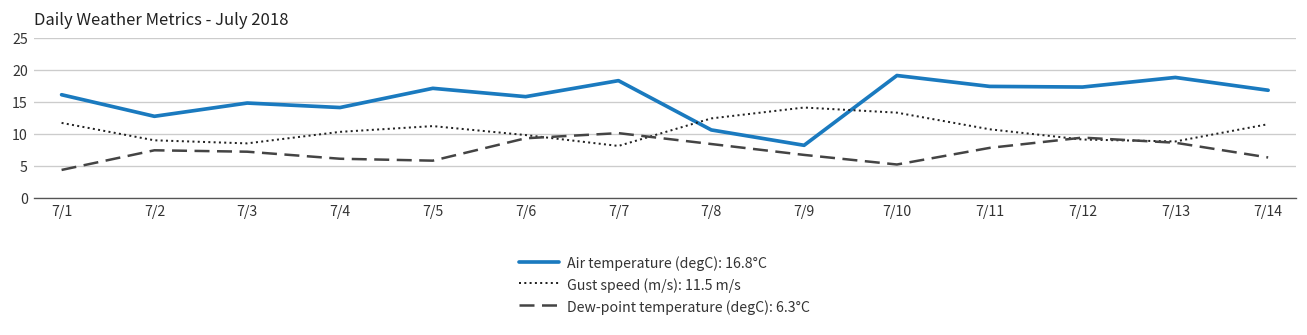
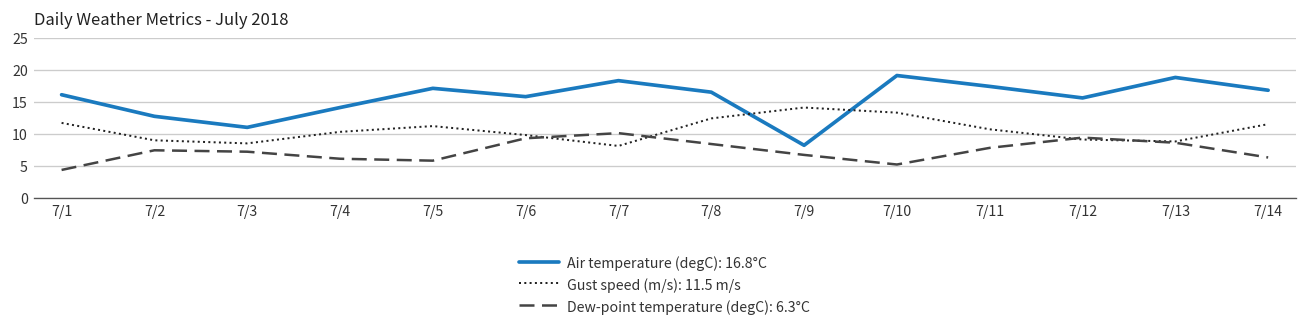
Air temperature (degC): 16.8°C, 7/3: 15 -> 11
Air temperature (degC): 16.8°C, 7/8: 11 -> 17
Air temperature (degC): 16.8°C, 7/12: 17 -> 16
